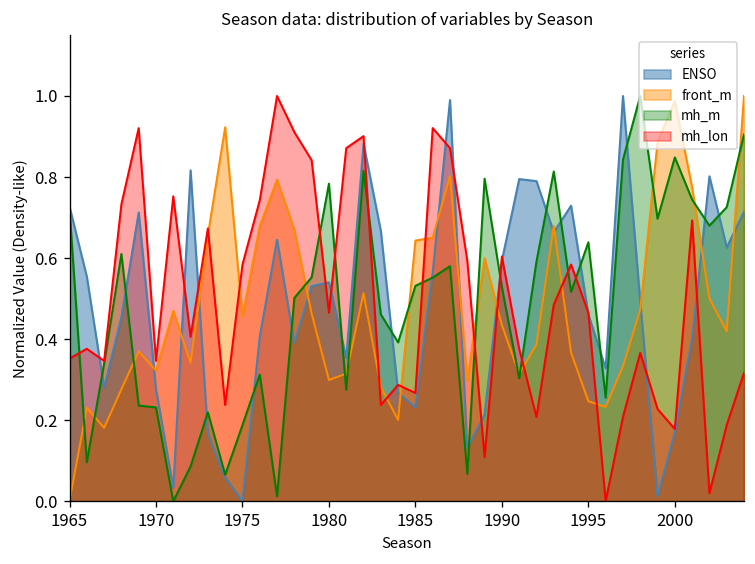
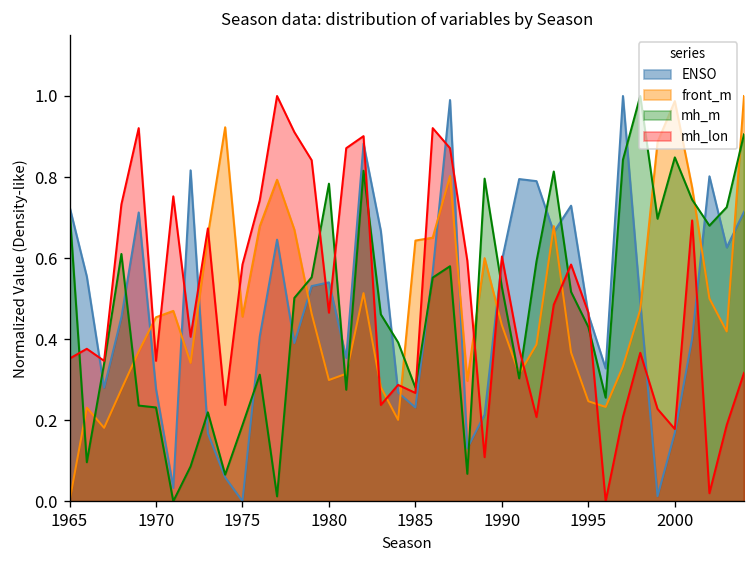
front_m, 1970: 0.32 -> 0.45
mh_m, 1985: 0.53 -> 0.28
mh_m, 1995: 0.64 -> 0.43
